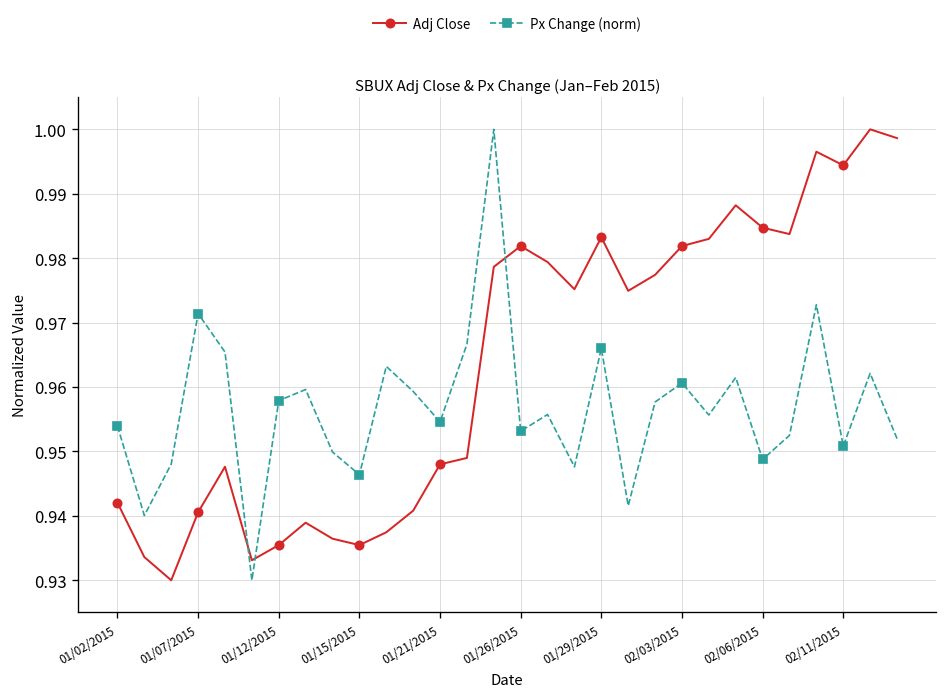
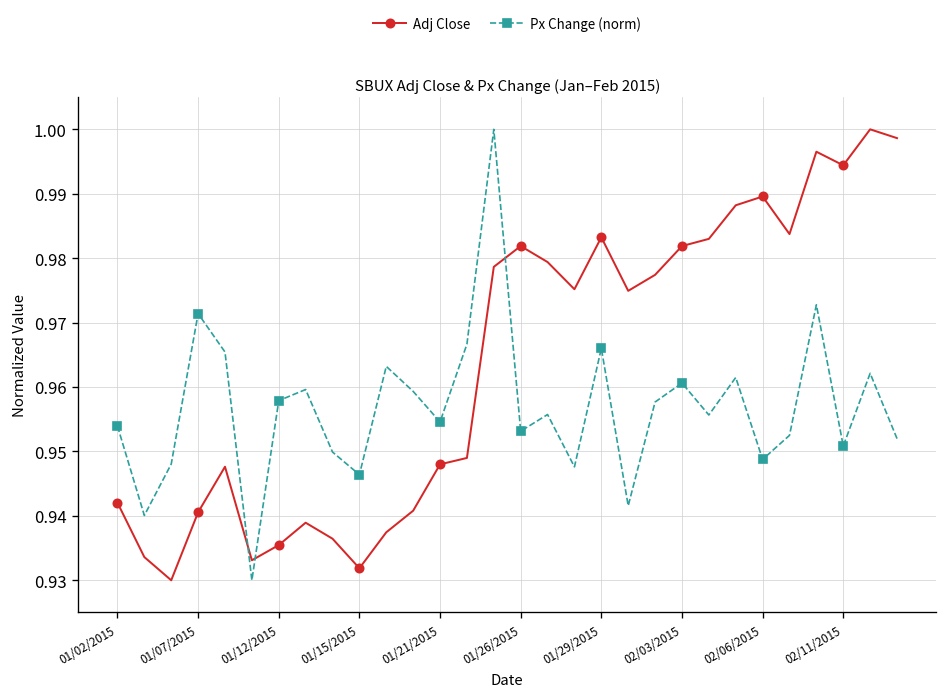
Adj Close, 01/15/2015: 0.935 -> 0.932
Adj Close, 02/06/2015: 0.985 -> 0.990
